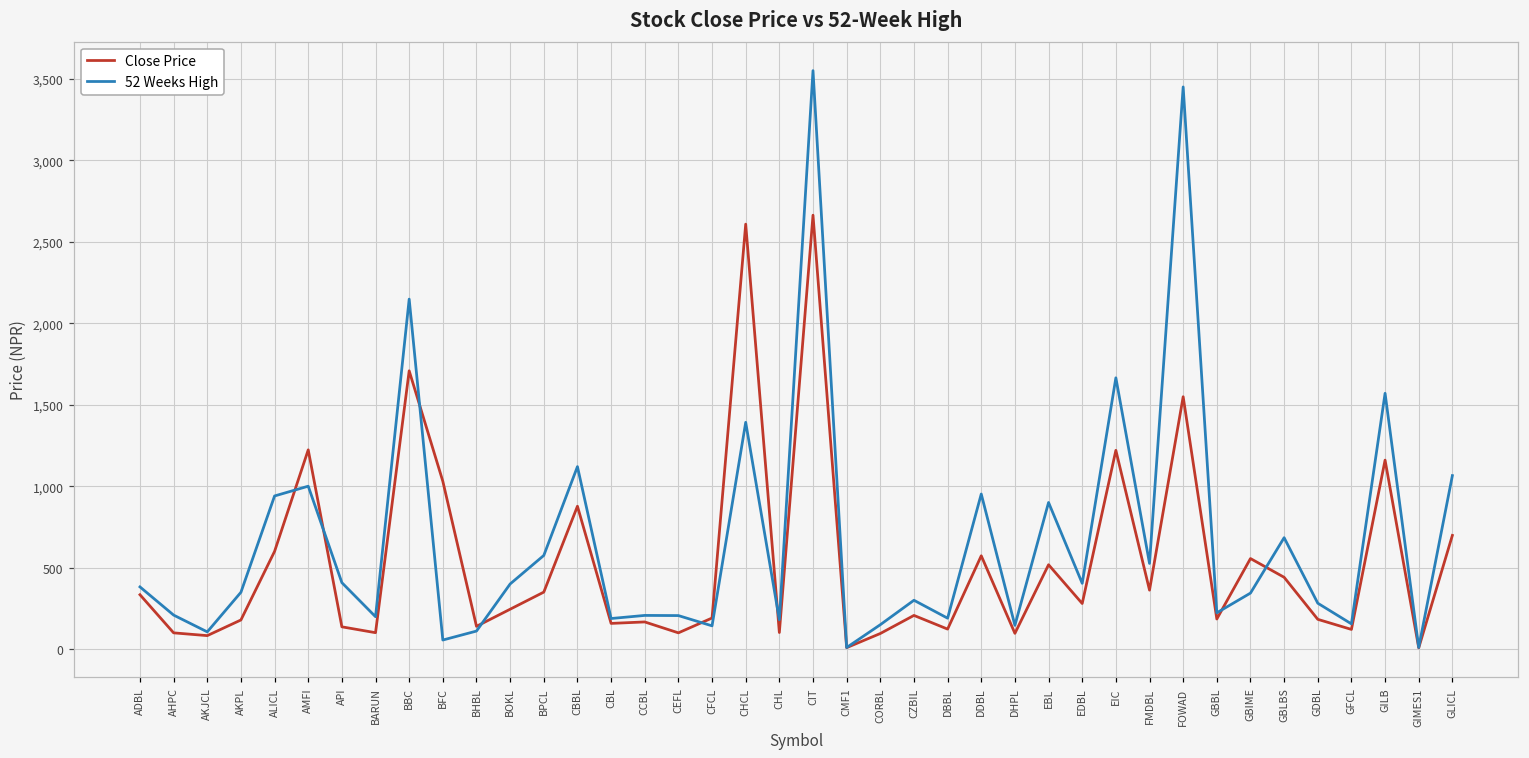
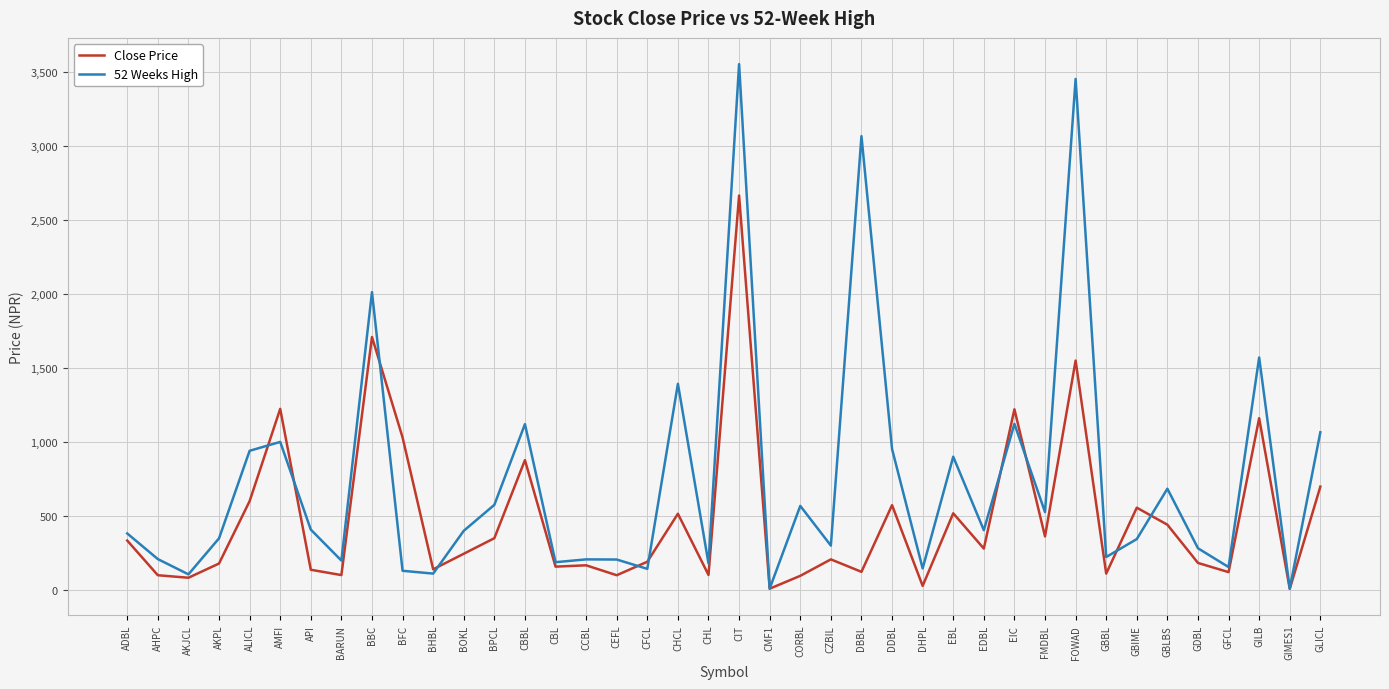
52 Weeks High, BBC: 2,150 -> 2,010
52 Weeks High, BFC: 60 -> 130
Close Price, CHCL: 2,610 -> 520
52 Weeks High, CORBL: 150 -> 570
52 Weeks High, DBBL: 190 -> 3,060
Close Price, DHPL: 100 -> 30
52 Weeks High, EIC: 1,670 -> 1,120
Close Price, GBBL: 190 -> 110
